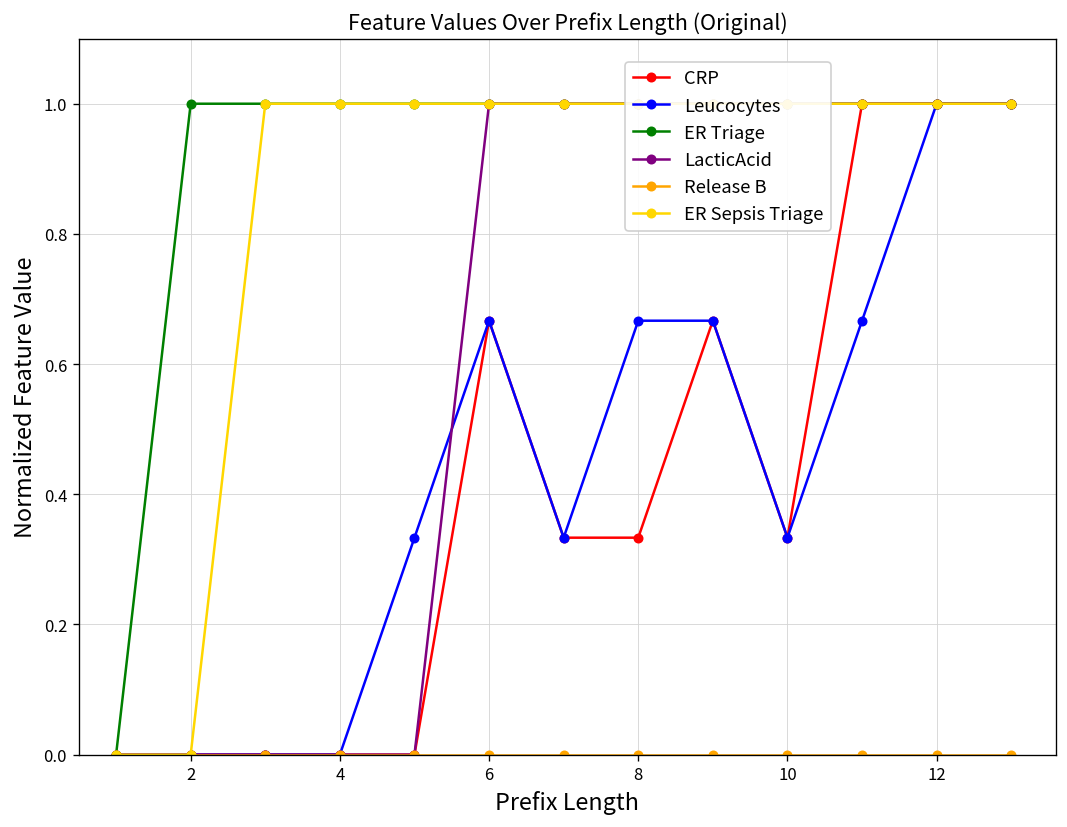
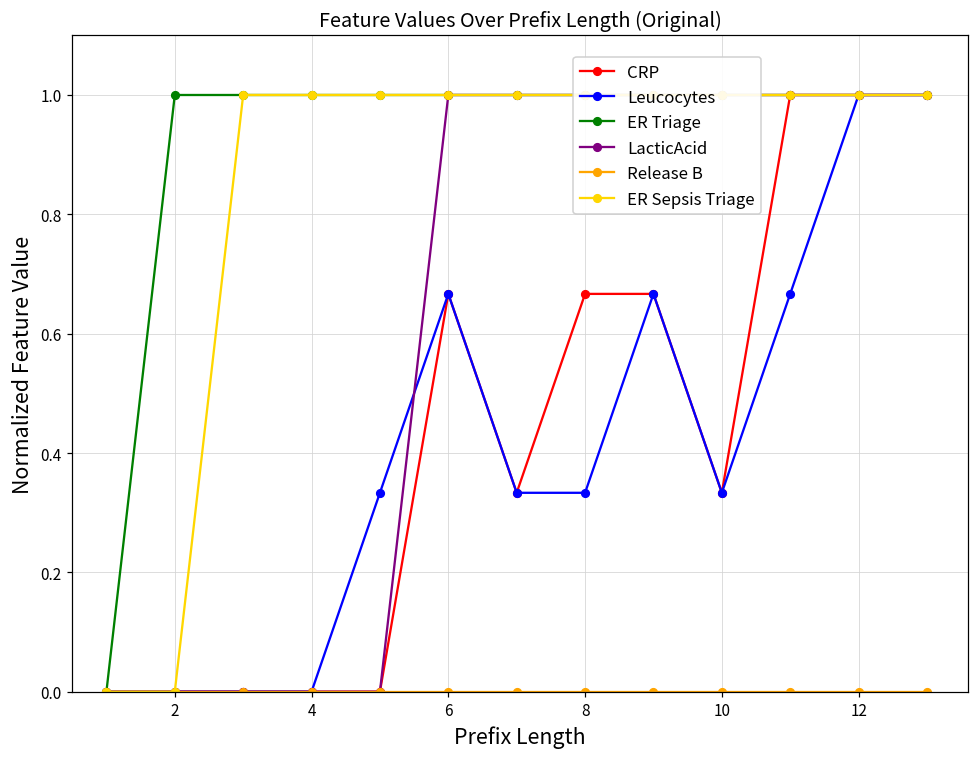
CRP, 8: 0.33 -> 0.67
Leucocytes, 8: 0.67 -> 0.33
